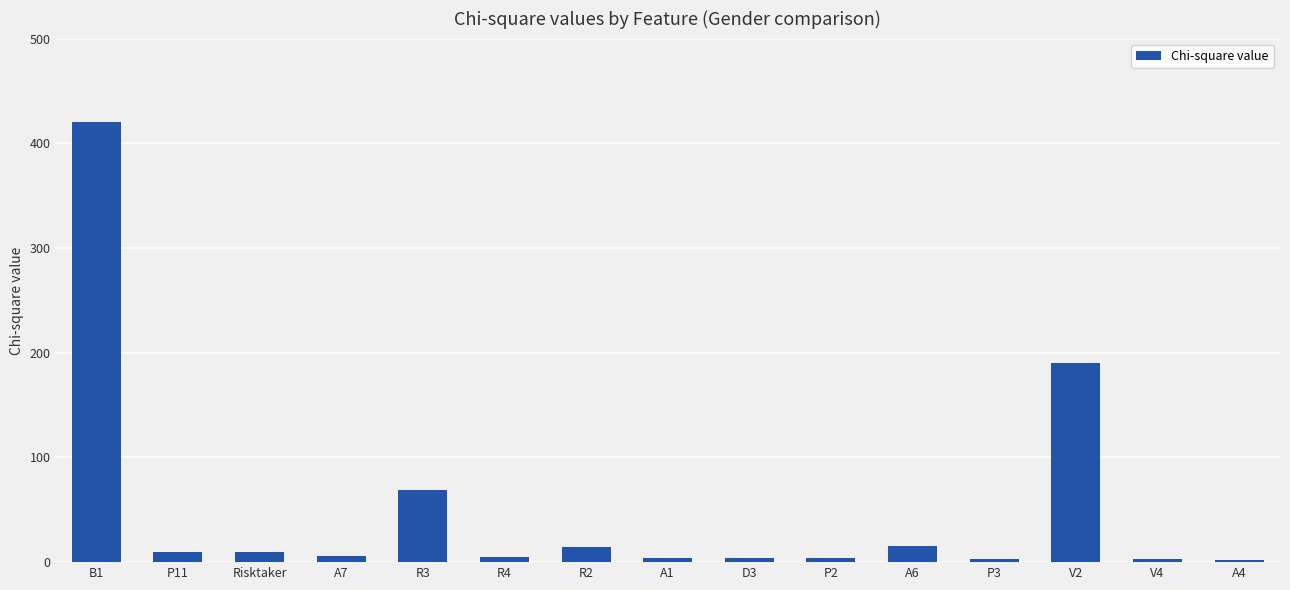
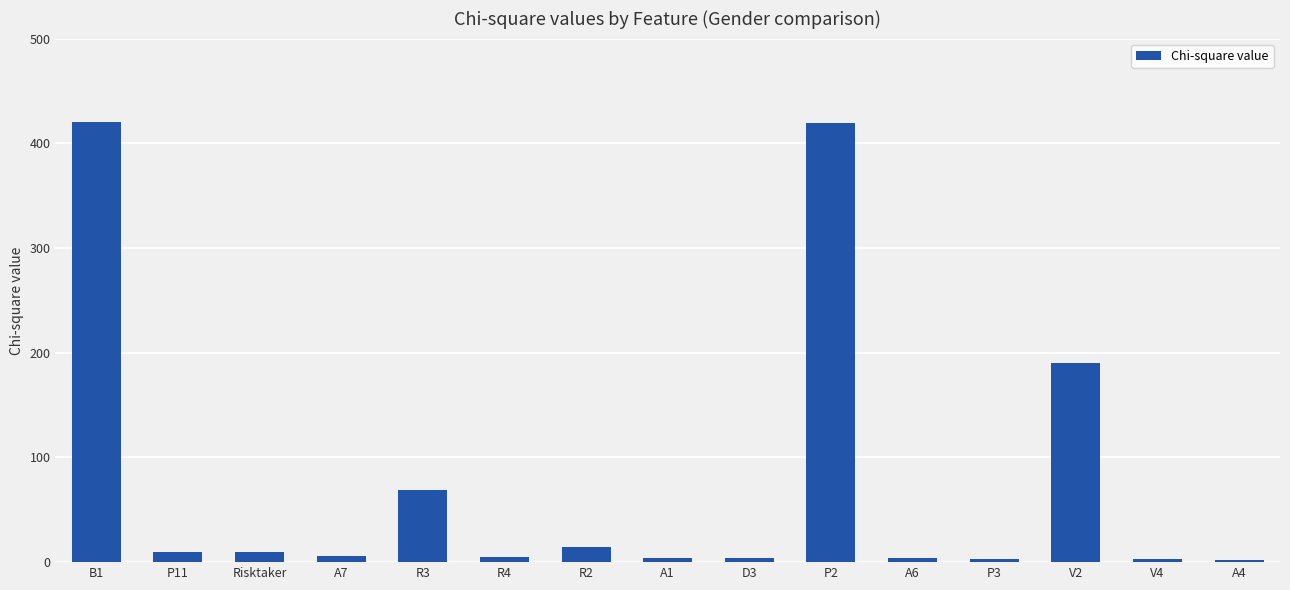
P2: 4 -> 419
A6: 16 -> 4
